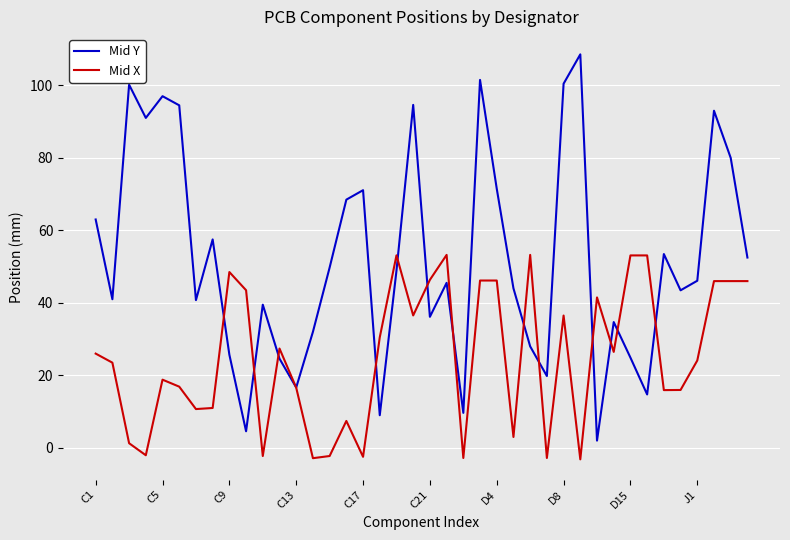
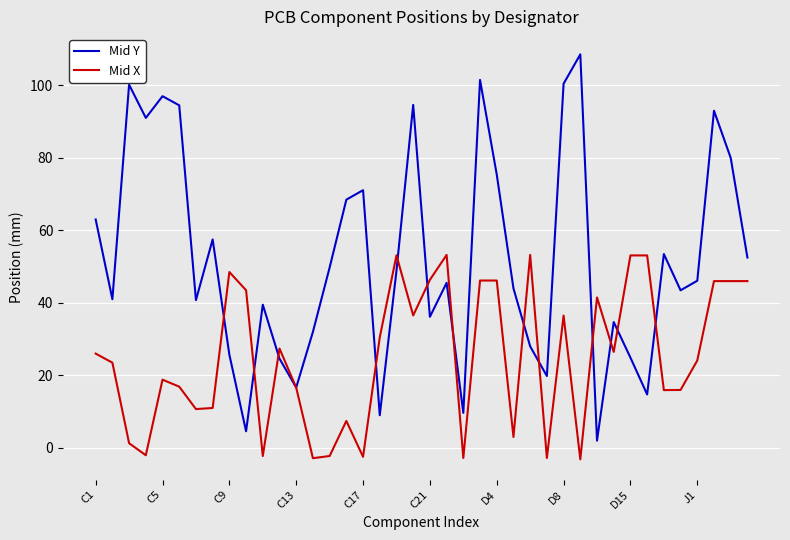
Mid Y, D4: 72 -> 75
